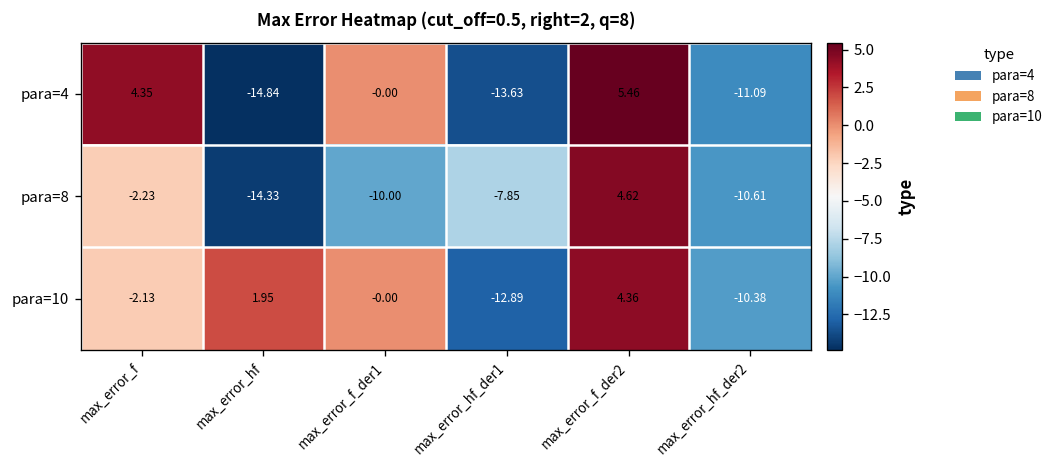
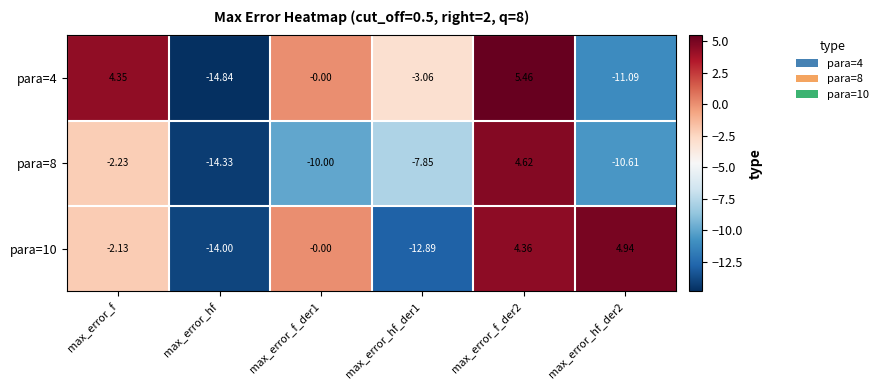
para=4, max_error_hf_der1: -13.63 -> -3.06
para=10, max_error_hf: 1.95 -> -14.00
para=10, max_error_hf_der2: -10.38 -> 4.94
